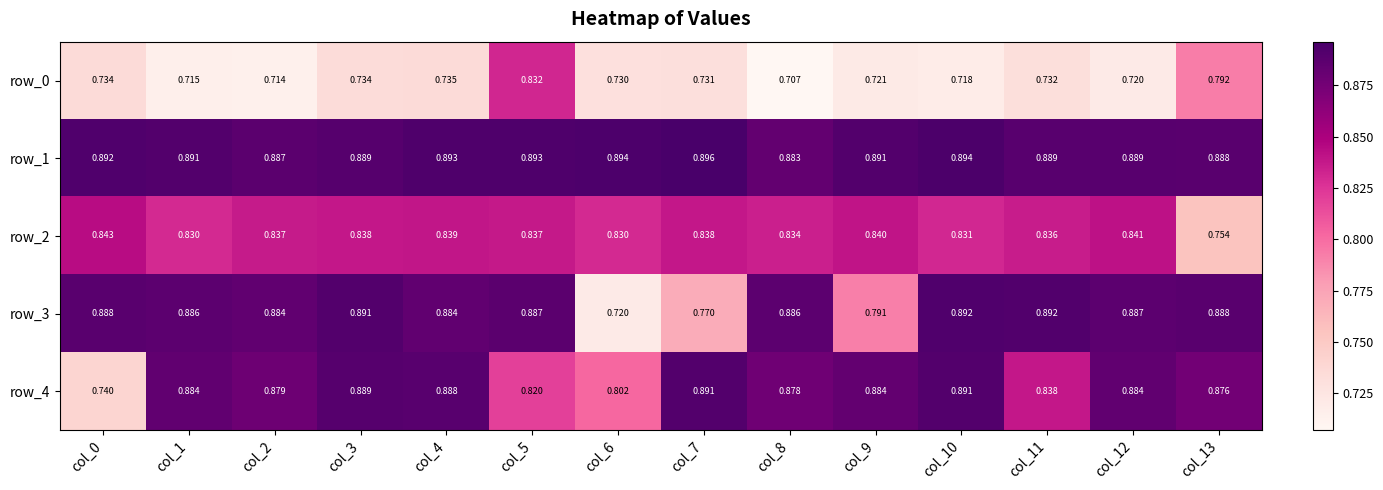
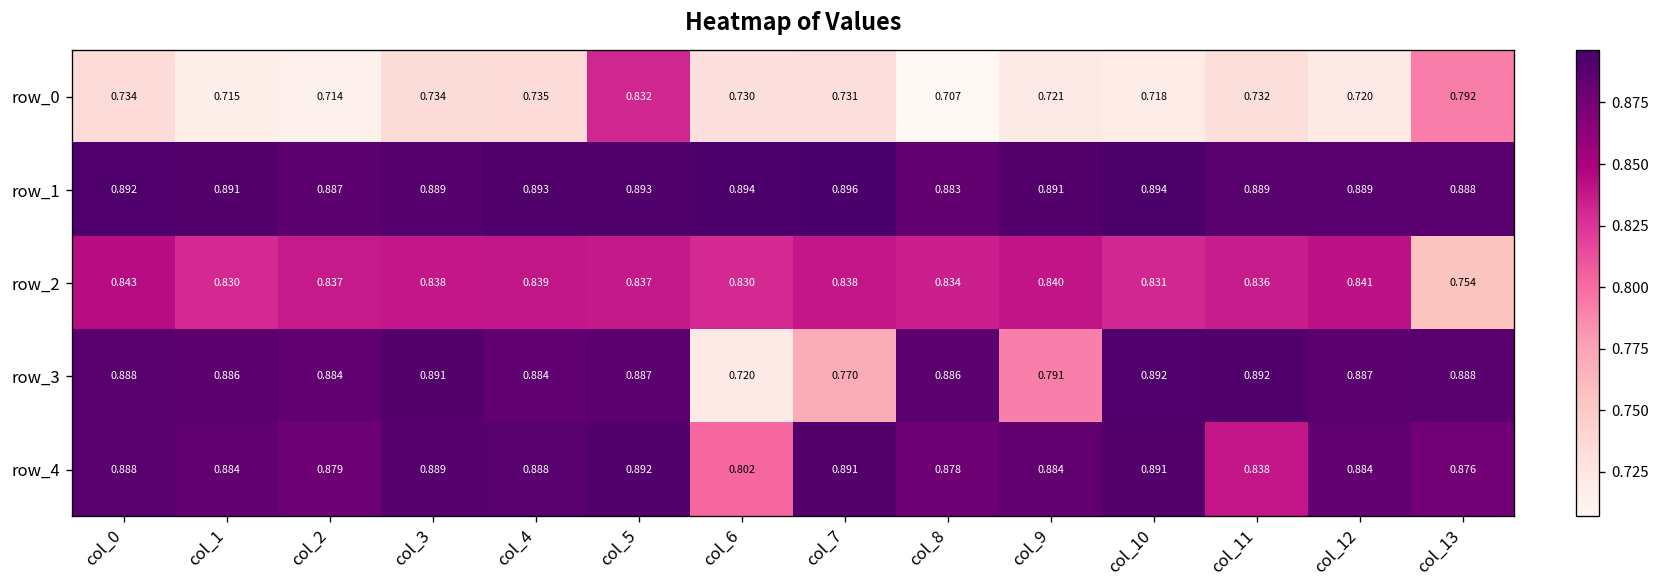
row_4, col_0: 0.740 -> 0.888
row_4, col_5: 0.820 -> 0.892
